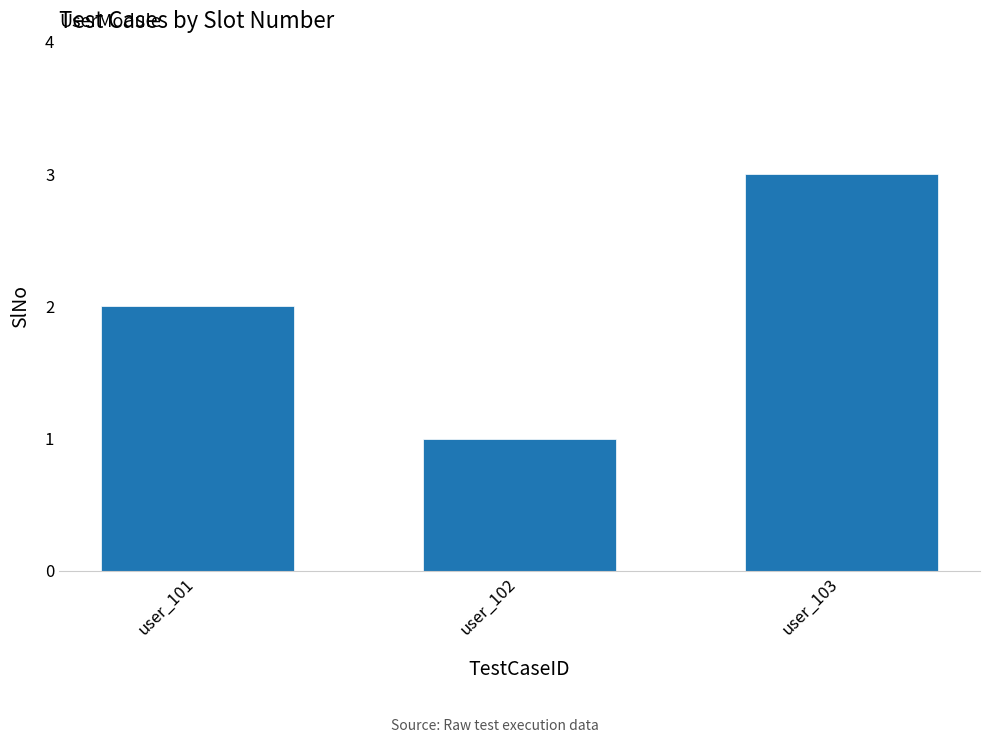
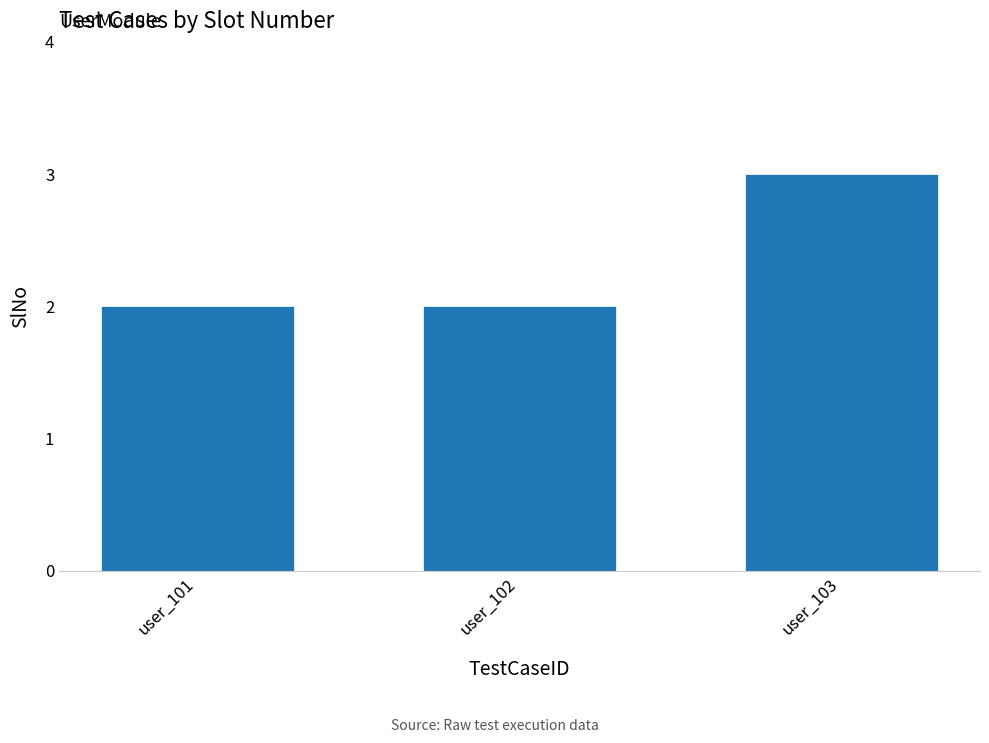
user_102: 1 -> 2
